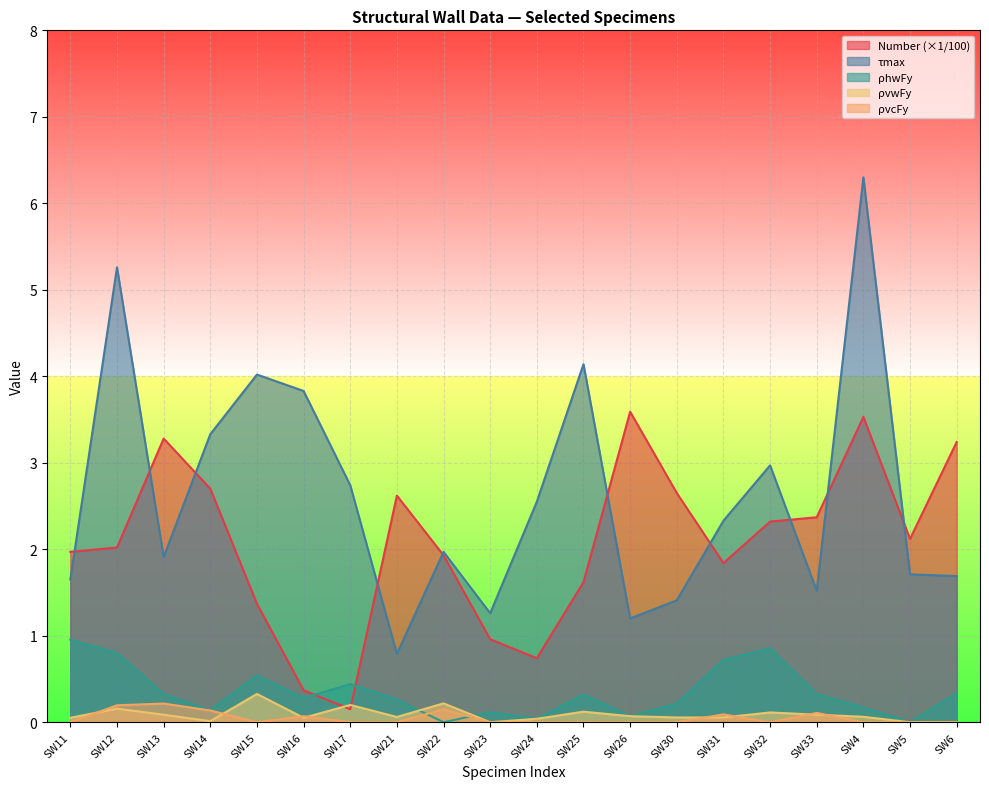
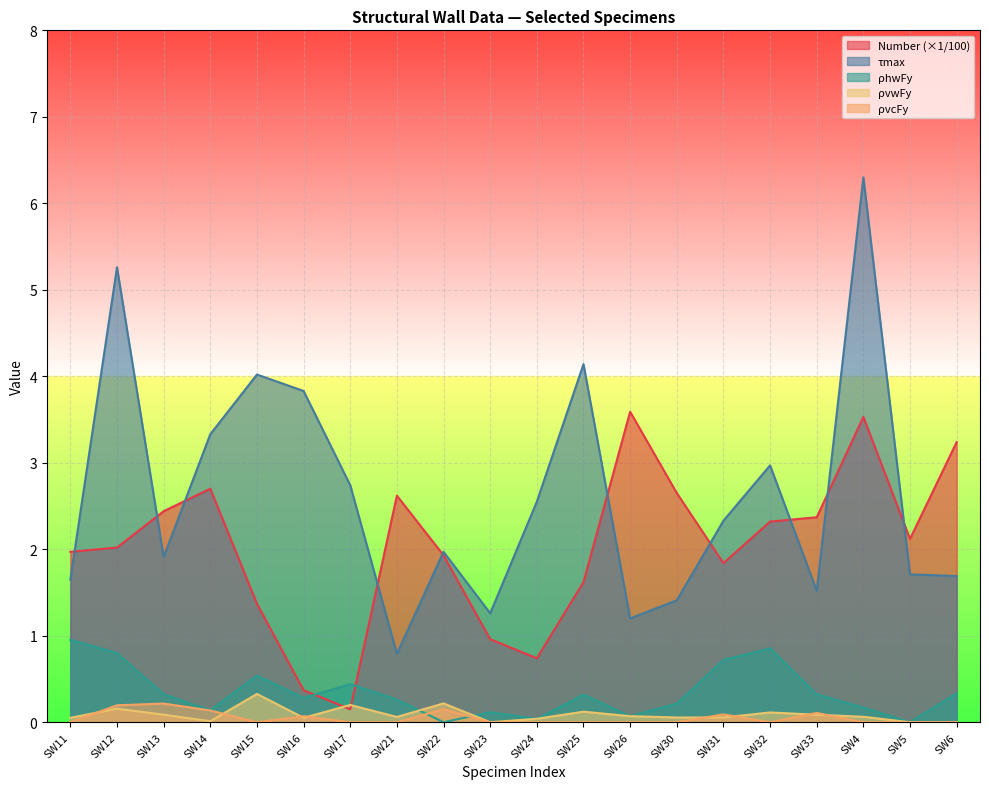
Number (×1/100), SW13: 3.3 -> 2.4
